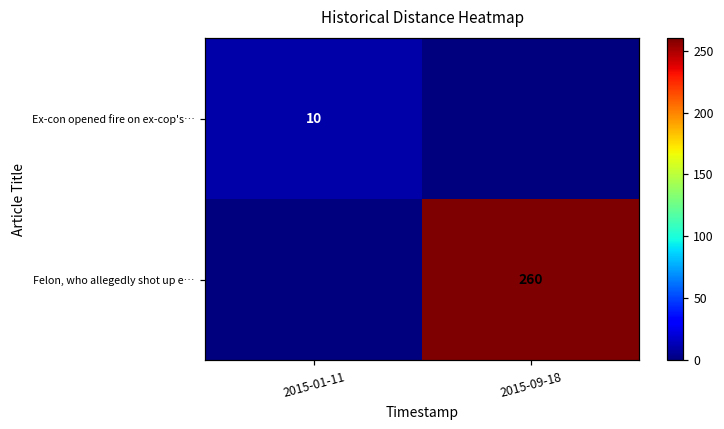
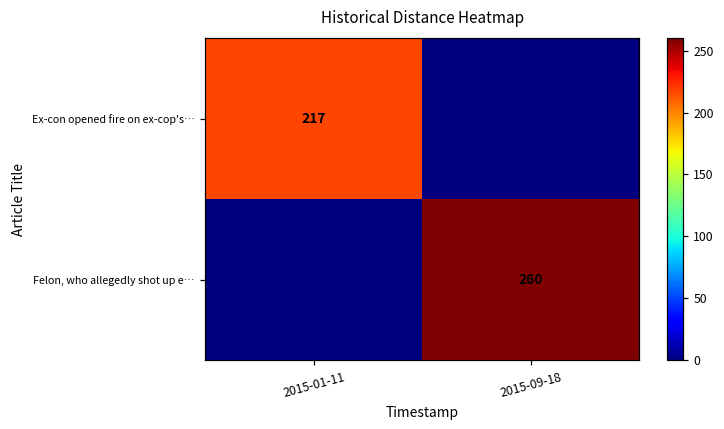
Ex-con opened fire on ex-cop's…, 2015-01-11: 10 -> 217
